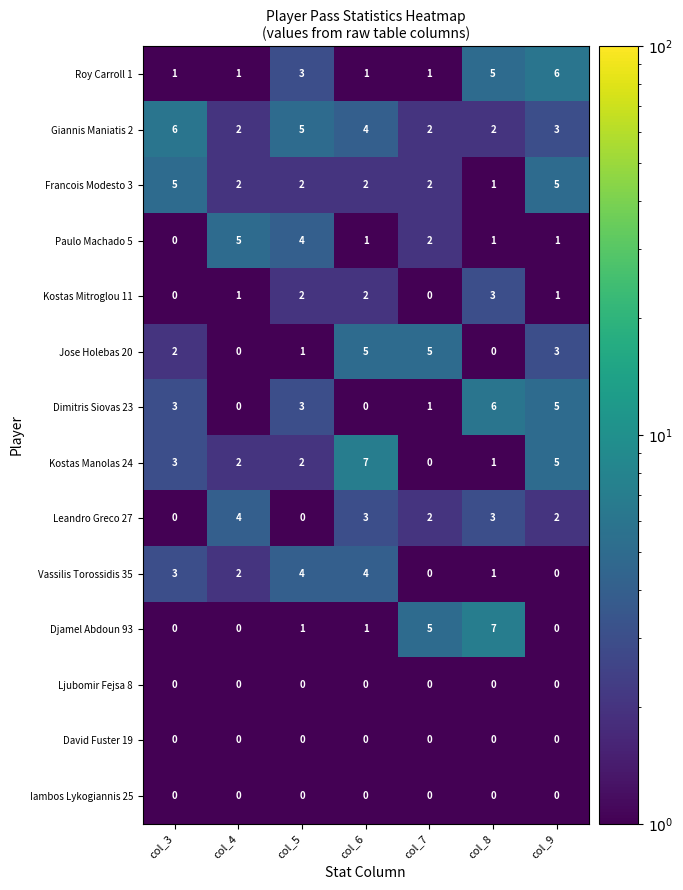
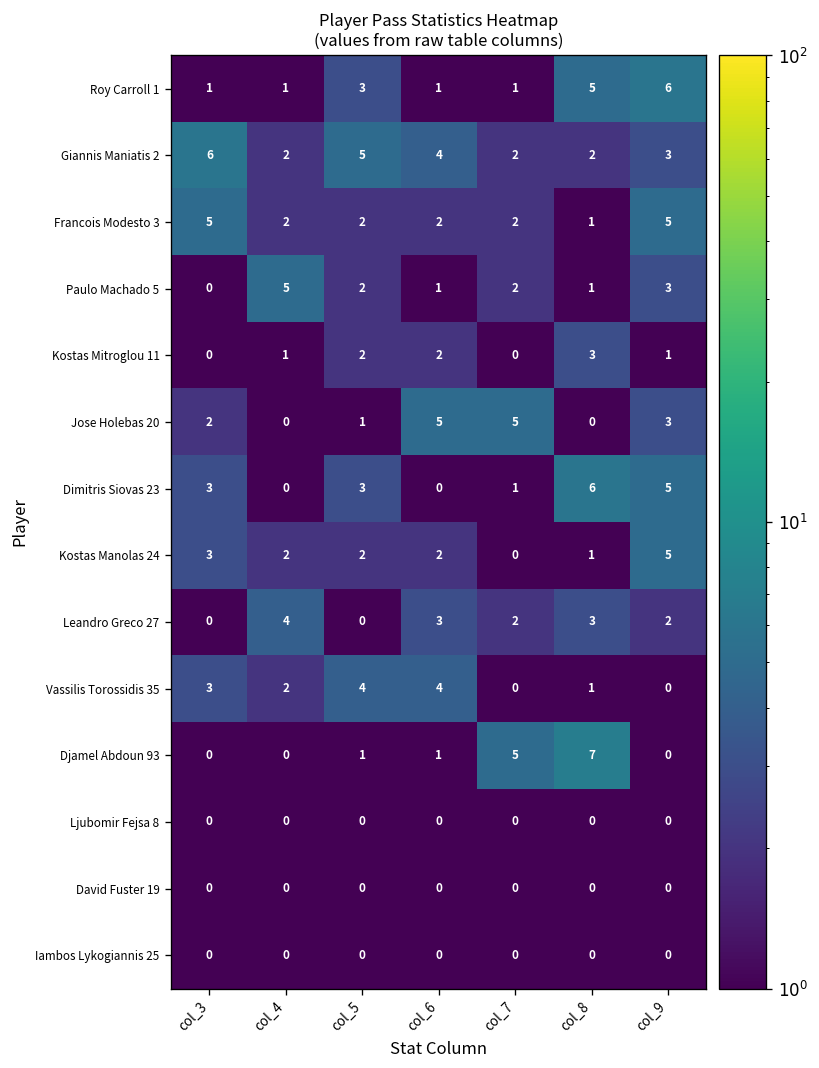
Paulo Machado 5, col_5: 4 -> 2
Paulo Machado 5, col_9: 1 -> 3
Kostas Manolas 24, col_6: 7 -> 2
